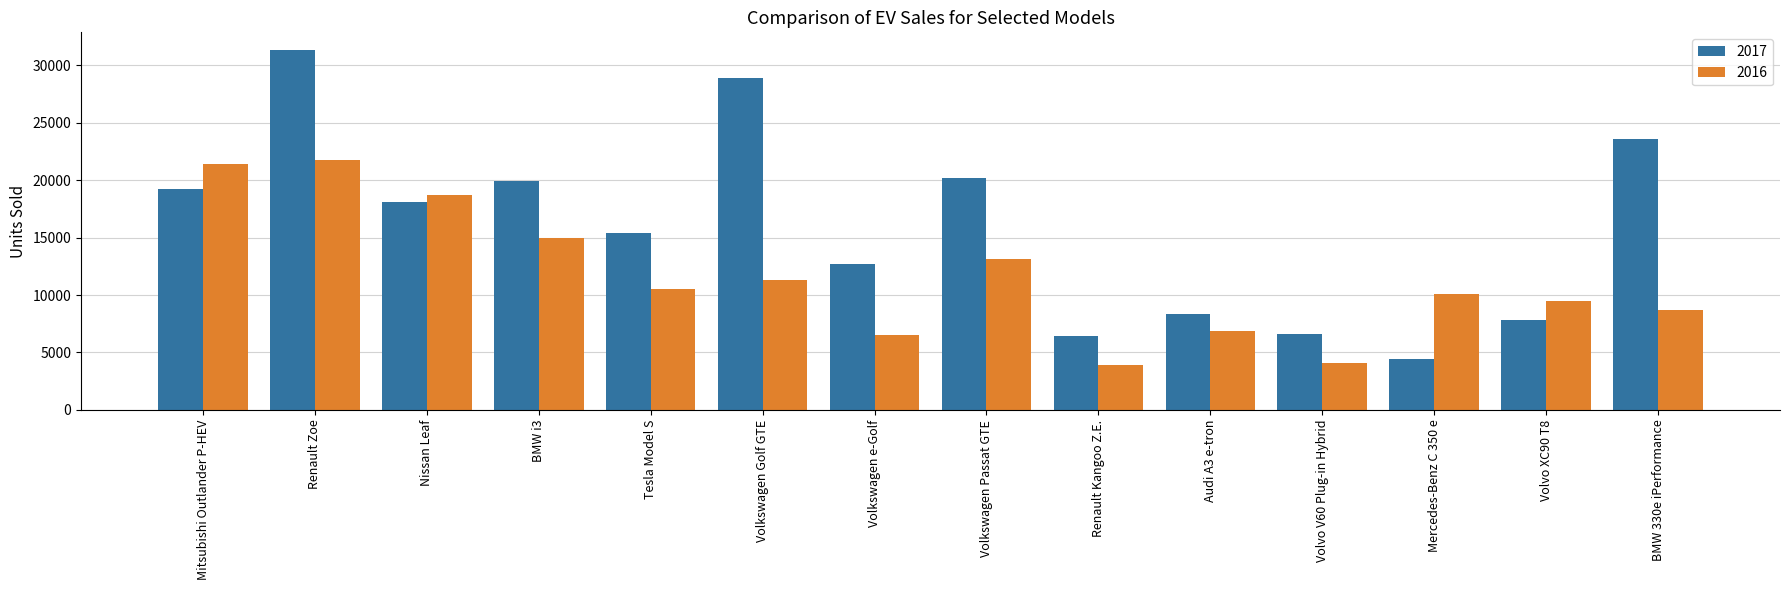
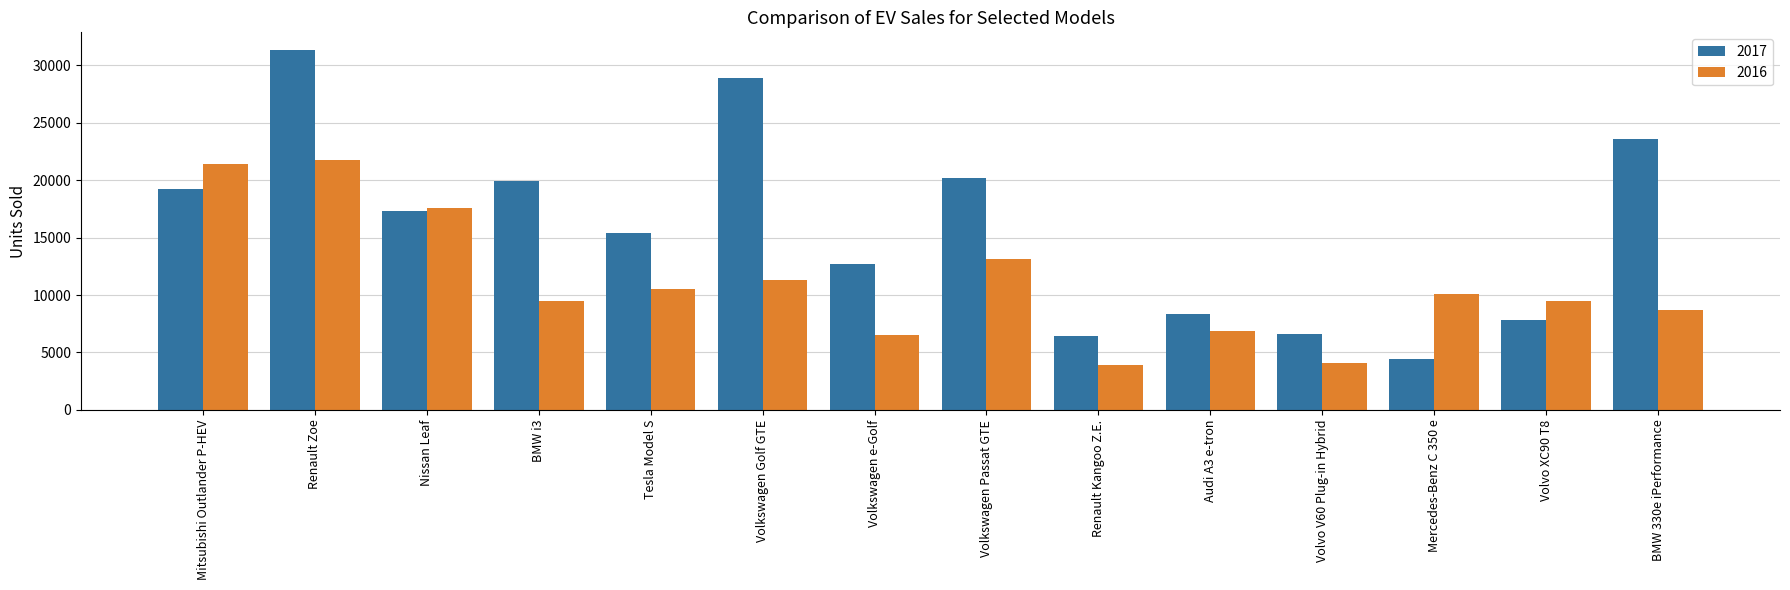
2017, Nissan Leaf: 18100 -> 17300
2016, Nissan Leaf: 18700 -> 17600
2016, BMW i3: 15000 -> 9500
